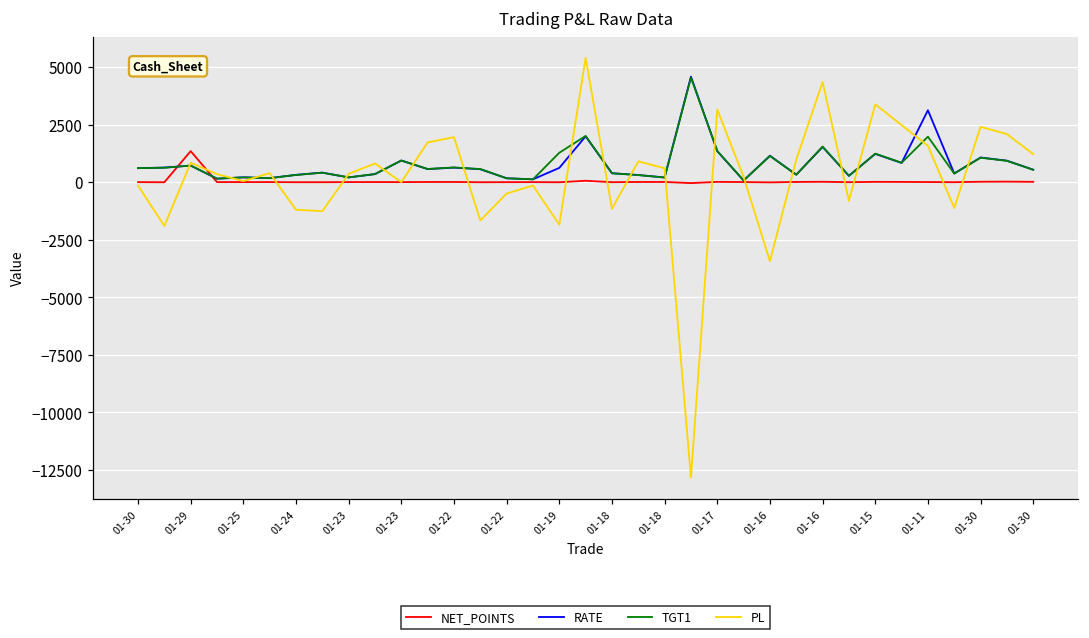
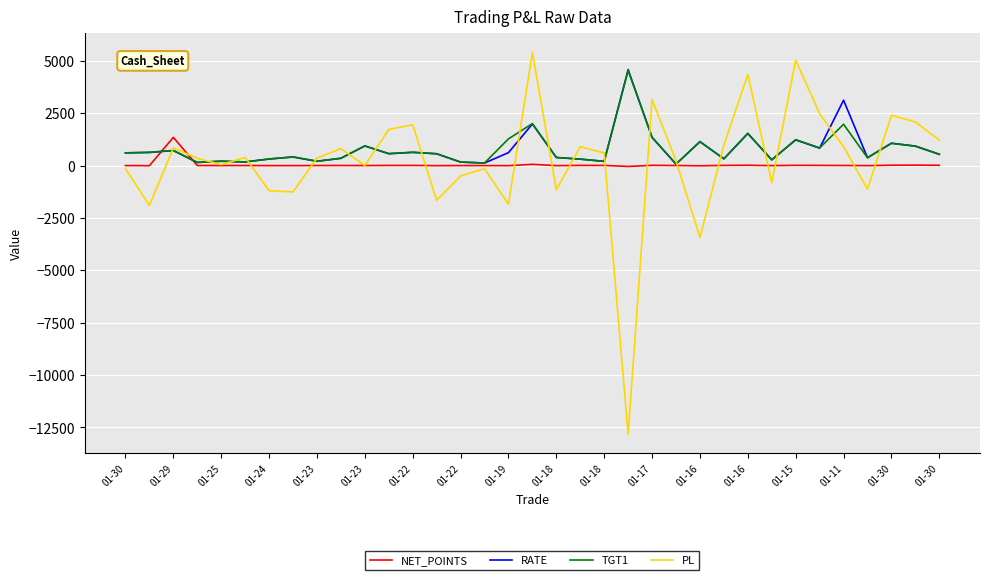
PL, 01-15: 3400 -> 5000
PL, 01-11: 1600 -> 900
